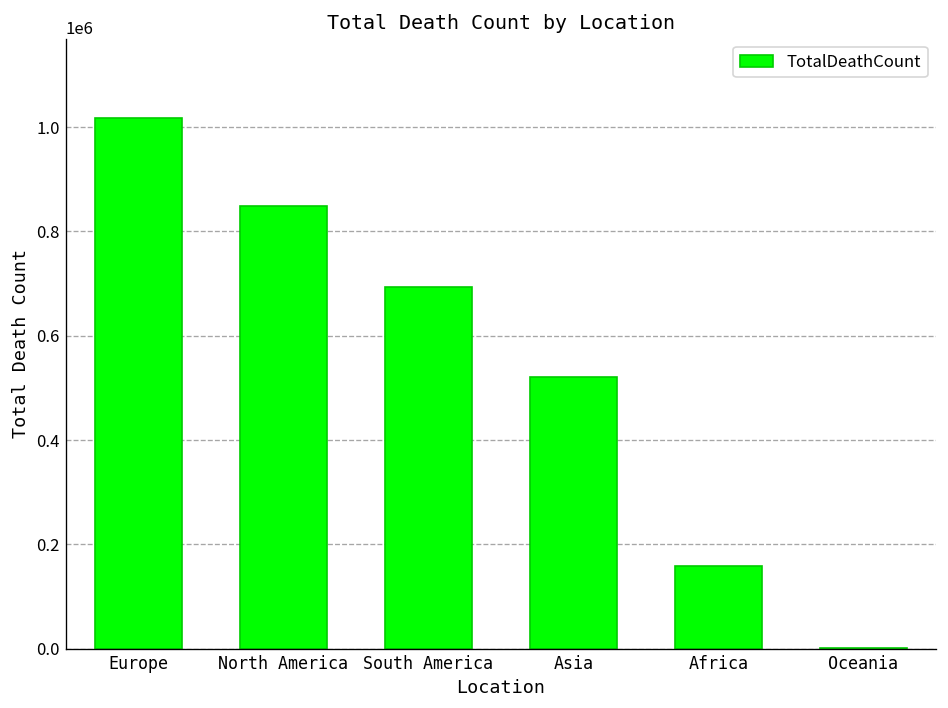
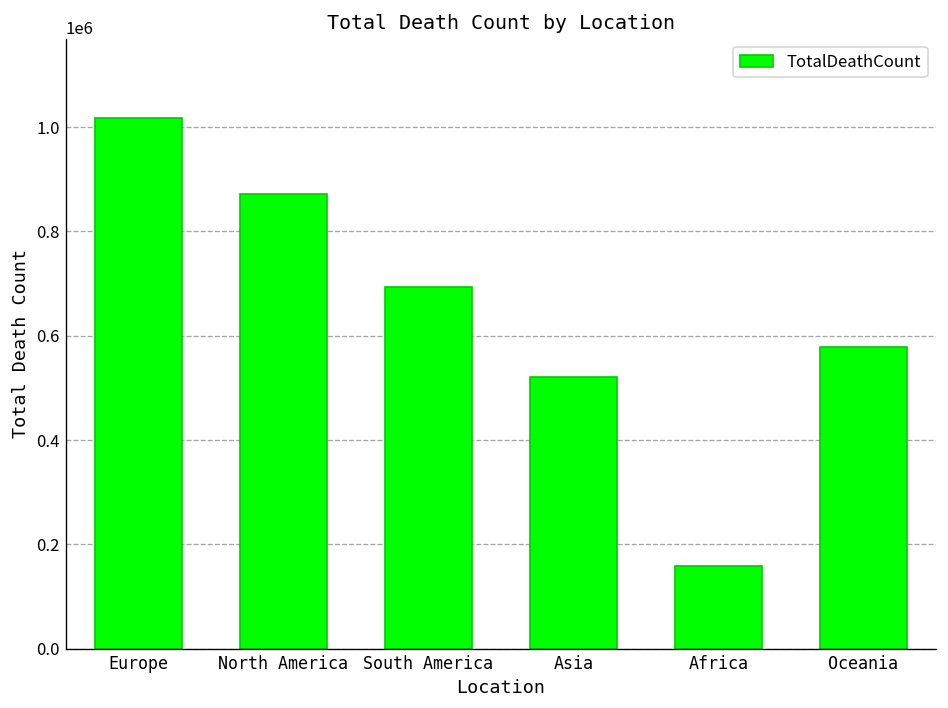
North America: 850000 -> 870000
Oceania: 0 -> 580000
